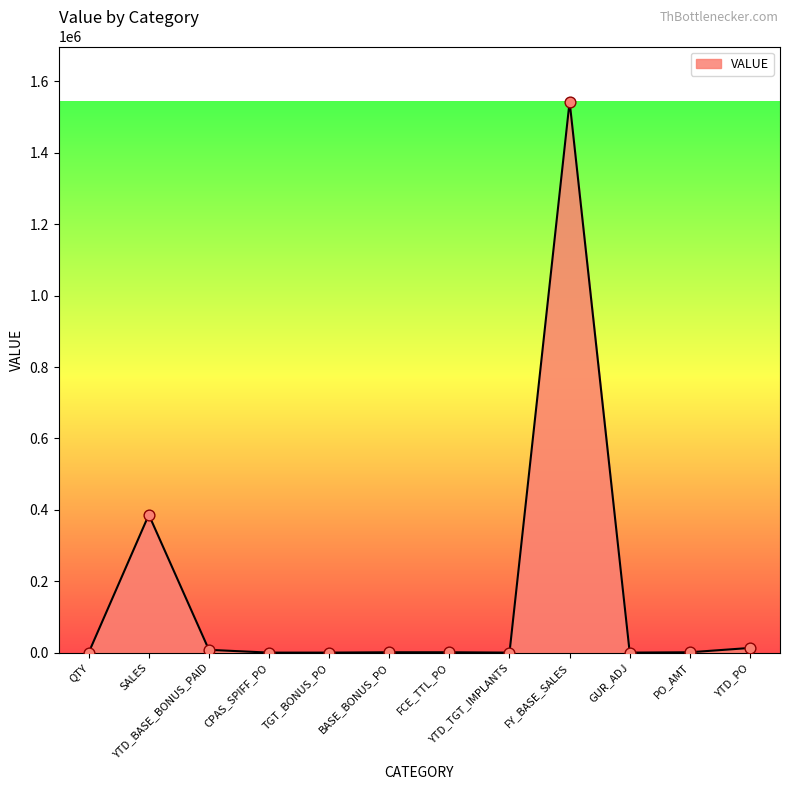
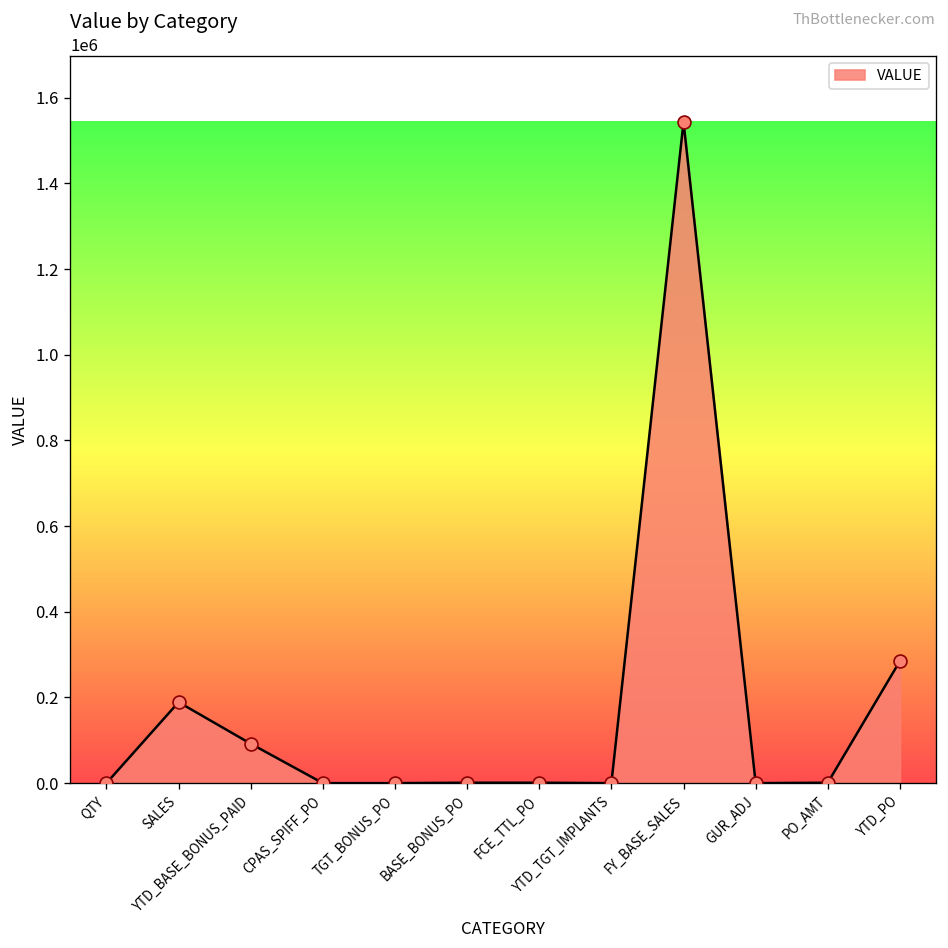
SALES: 390000 -> 190000
YTD_BASE_BONUS_PAID: 10000 -> 90000
YTD_PO: 10000 -> 290000
